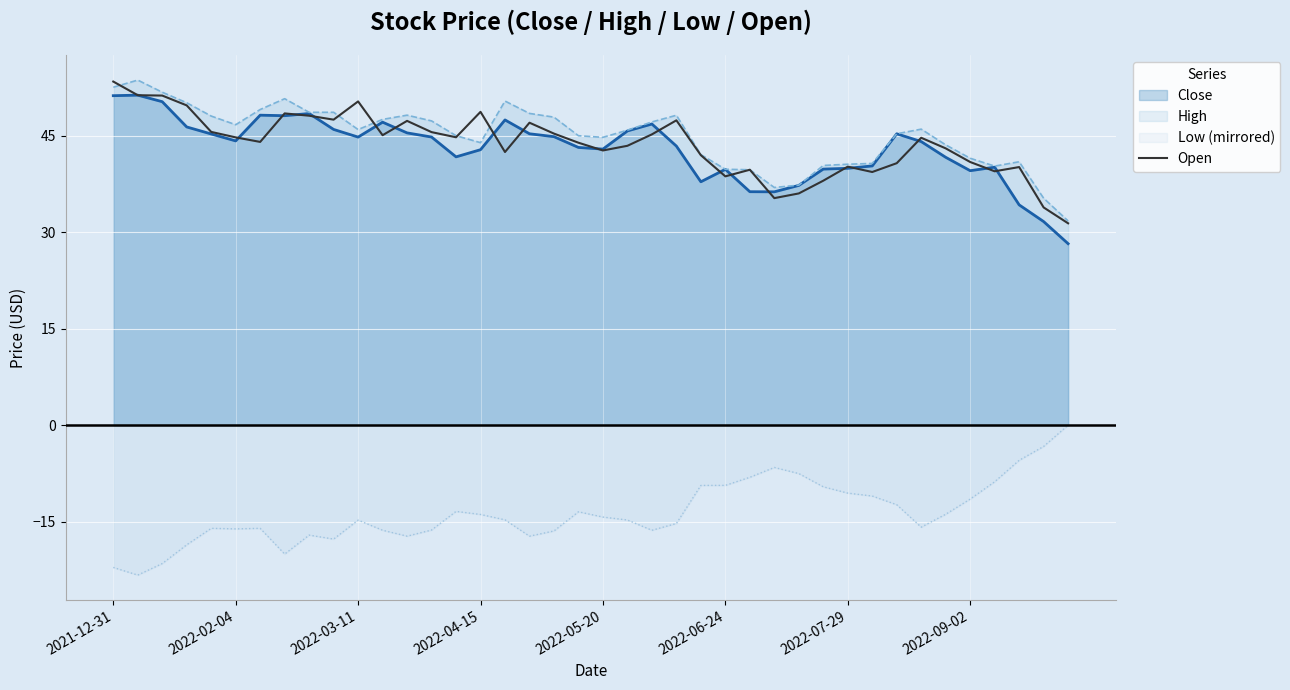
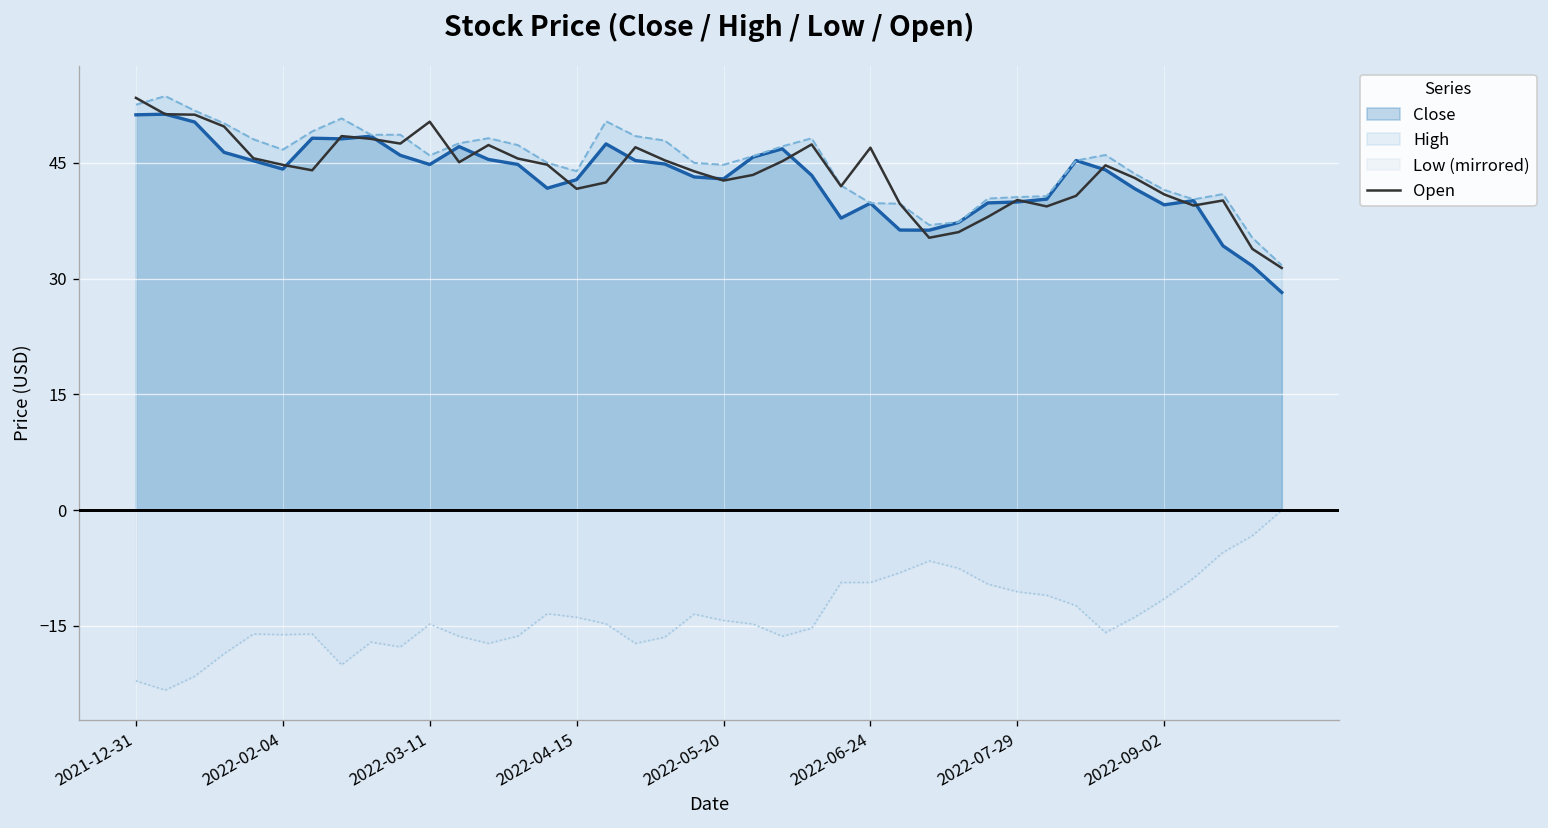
Open, 2022-04-15: 49 -> 42
Open, 2022-06-24: 39 -> 47
